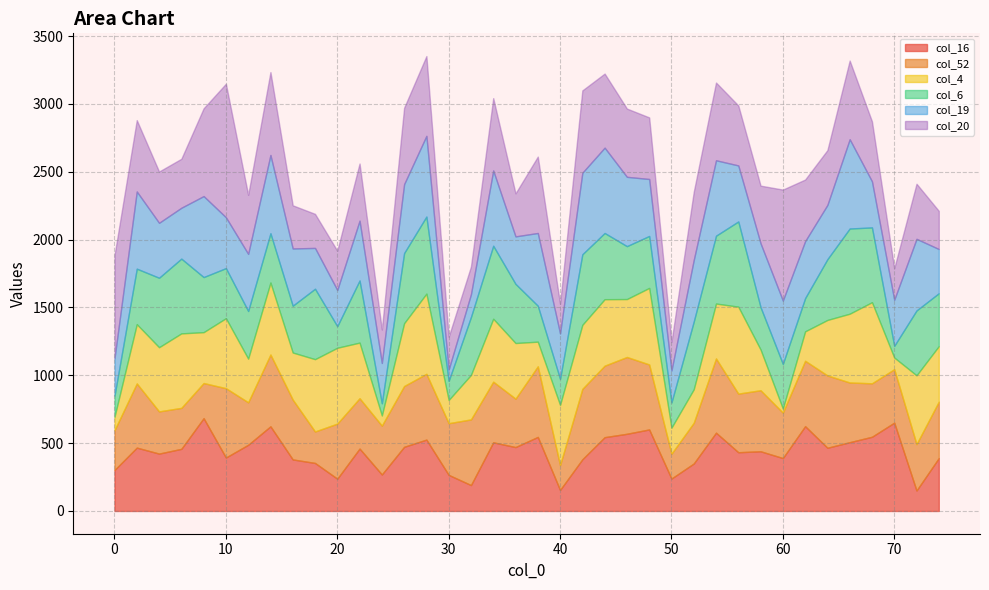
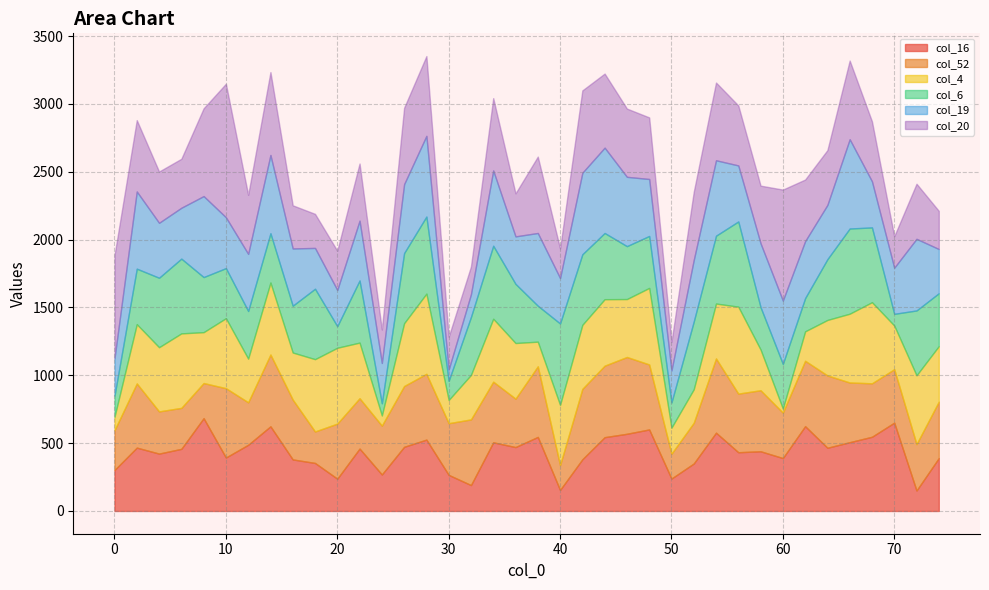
col_6, 40: 190 -> 600
col_4, 70: 90 -> 320
